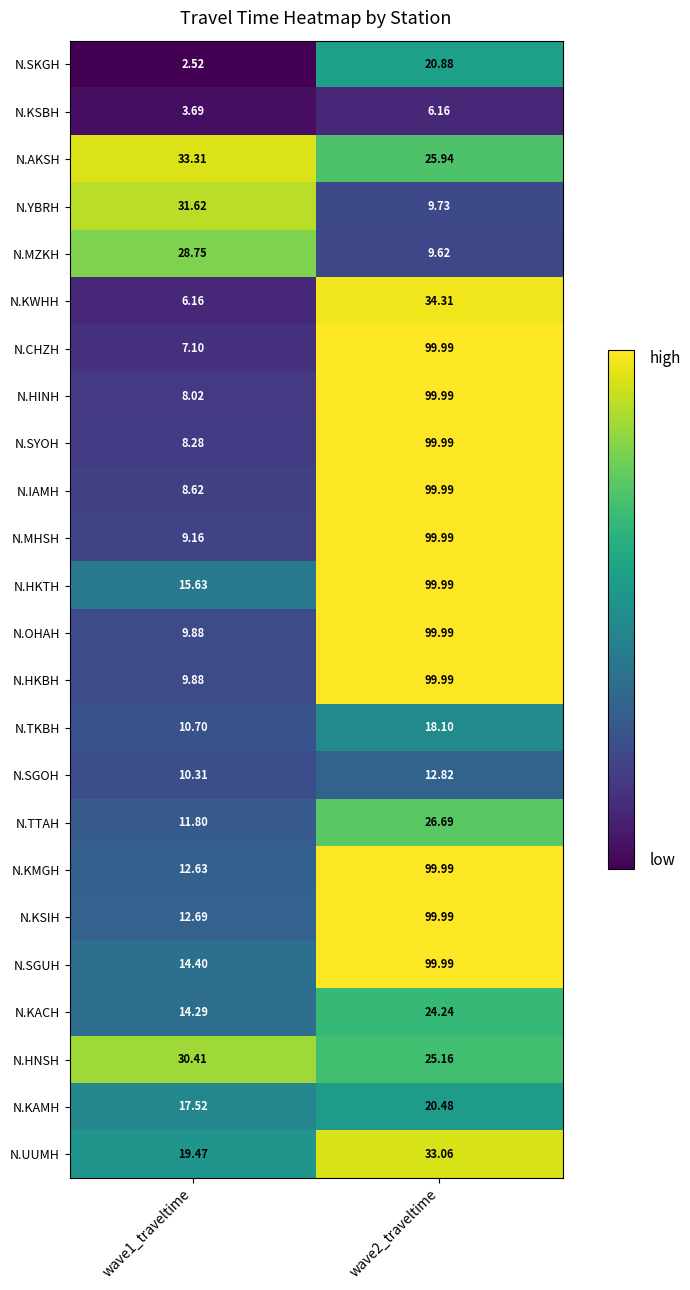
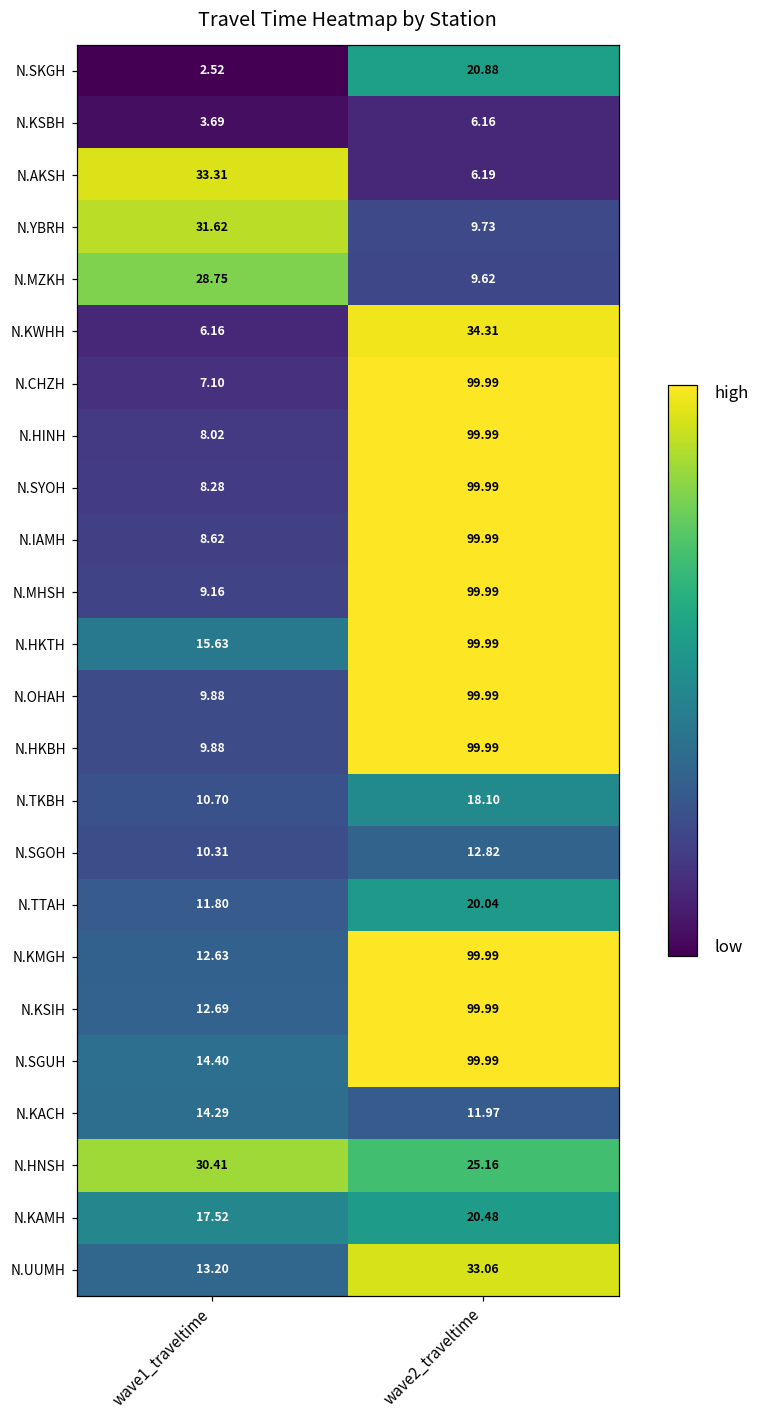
N.AKSH, wave2_traveltime: 25.94 -> 6.19
N.TTAH, wave2_traveltime: 26.69 -> 20.04
N.KACH, wave2_traveltime: 24.24 -> 11.97
N.UUMH, wave1_traveltime: 19.47 -> 13.20
